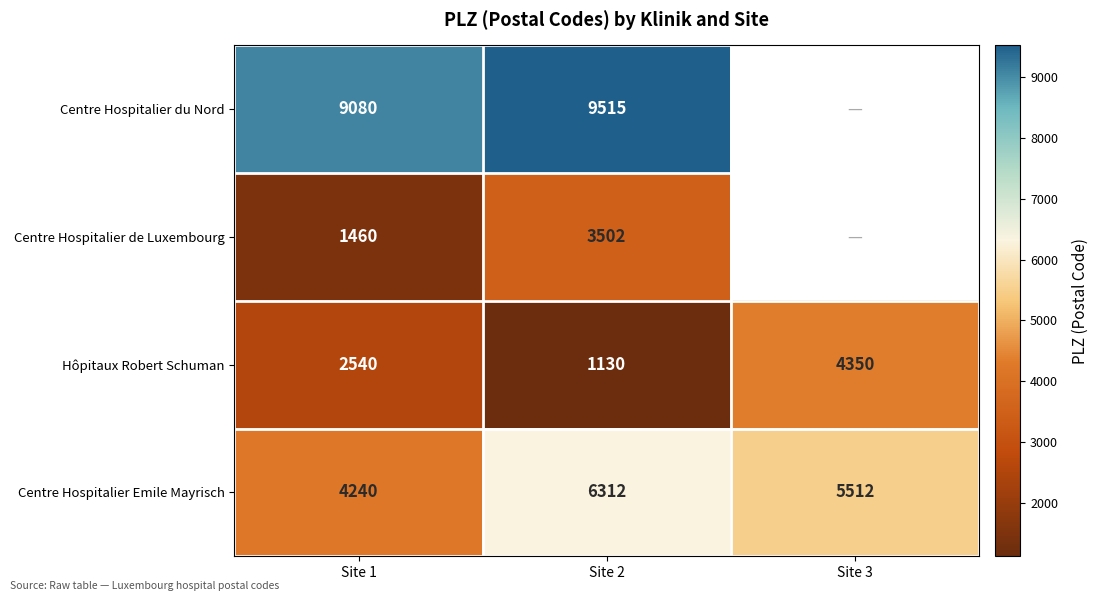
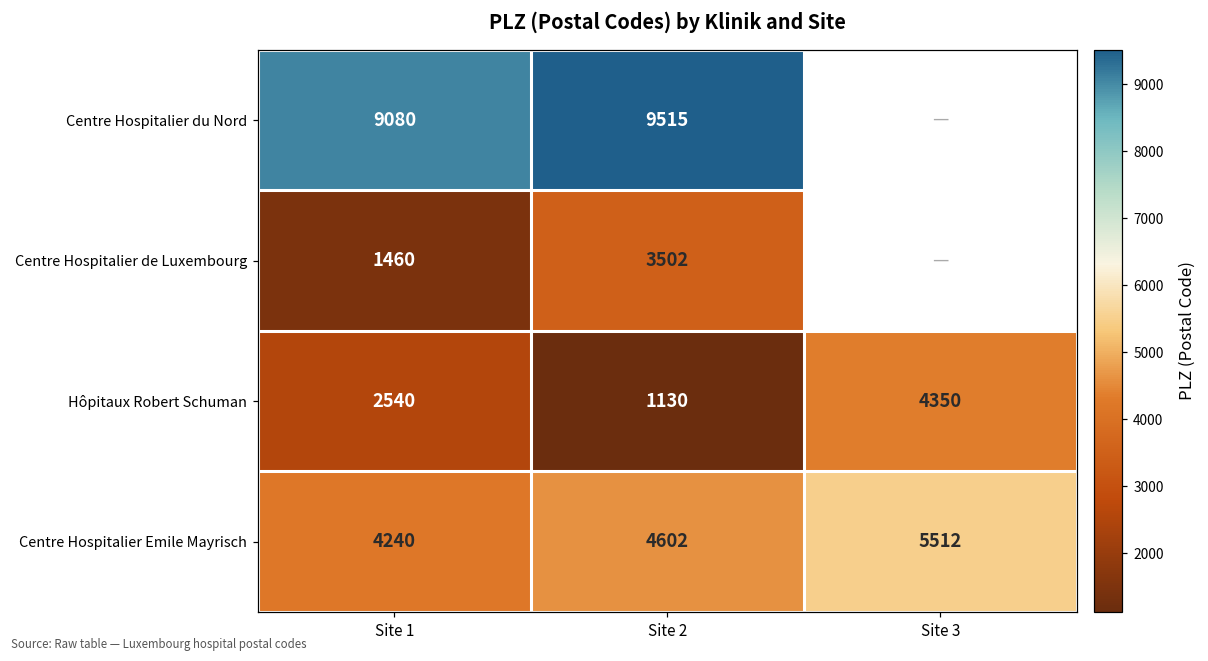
Centre Hospitalier Emile Mayrisch, Site 2: 6312 -> 4602
